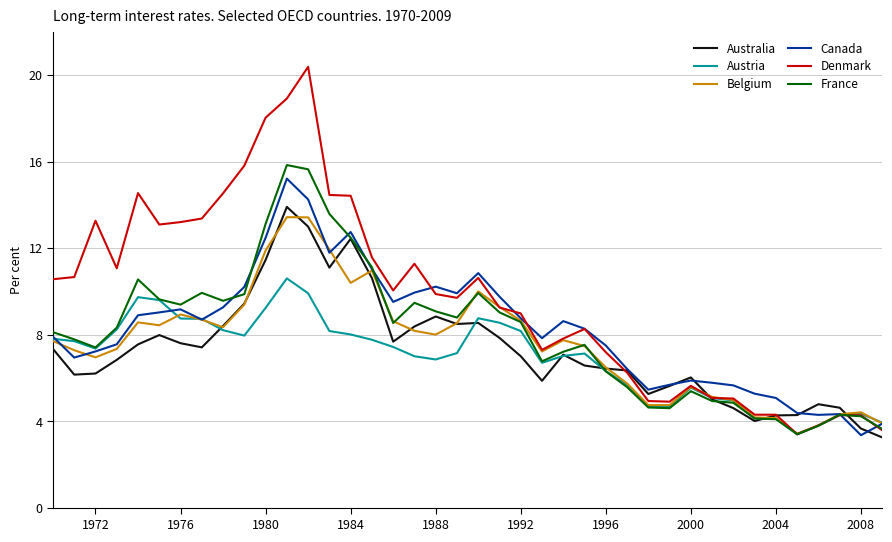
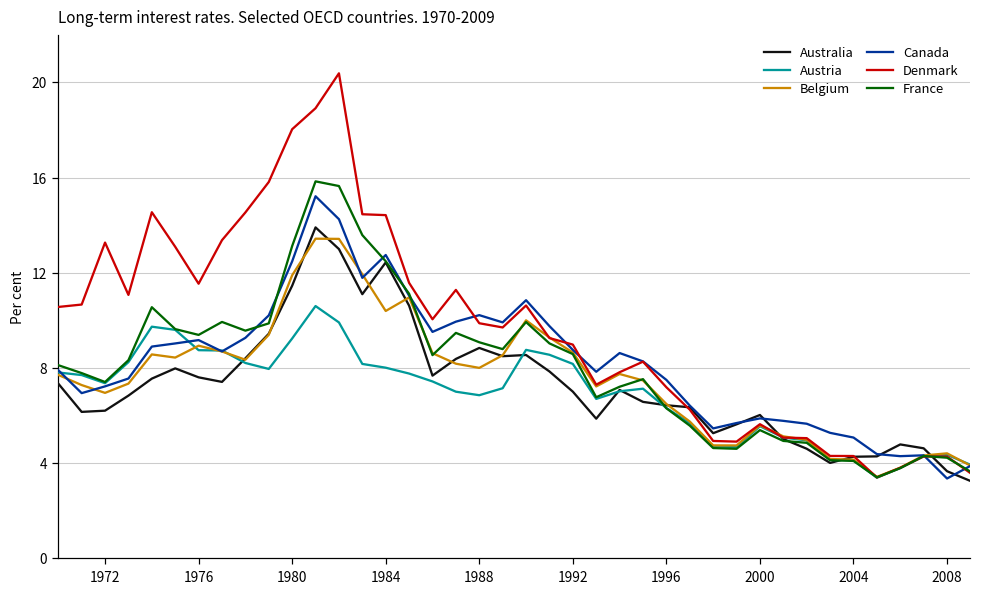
Denmark, 1976: 13.2 -> 11.5
